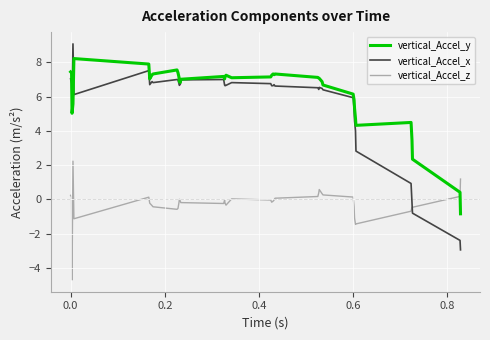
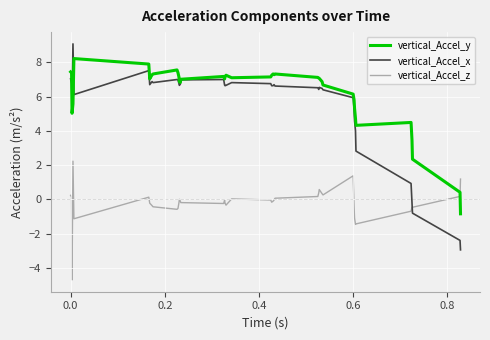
vertical_Accel_z, 0.6: 0.1 -> 1.4
